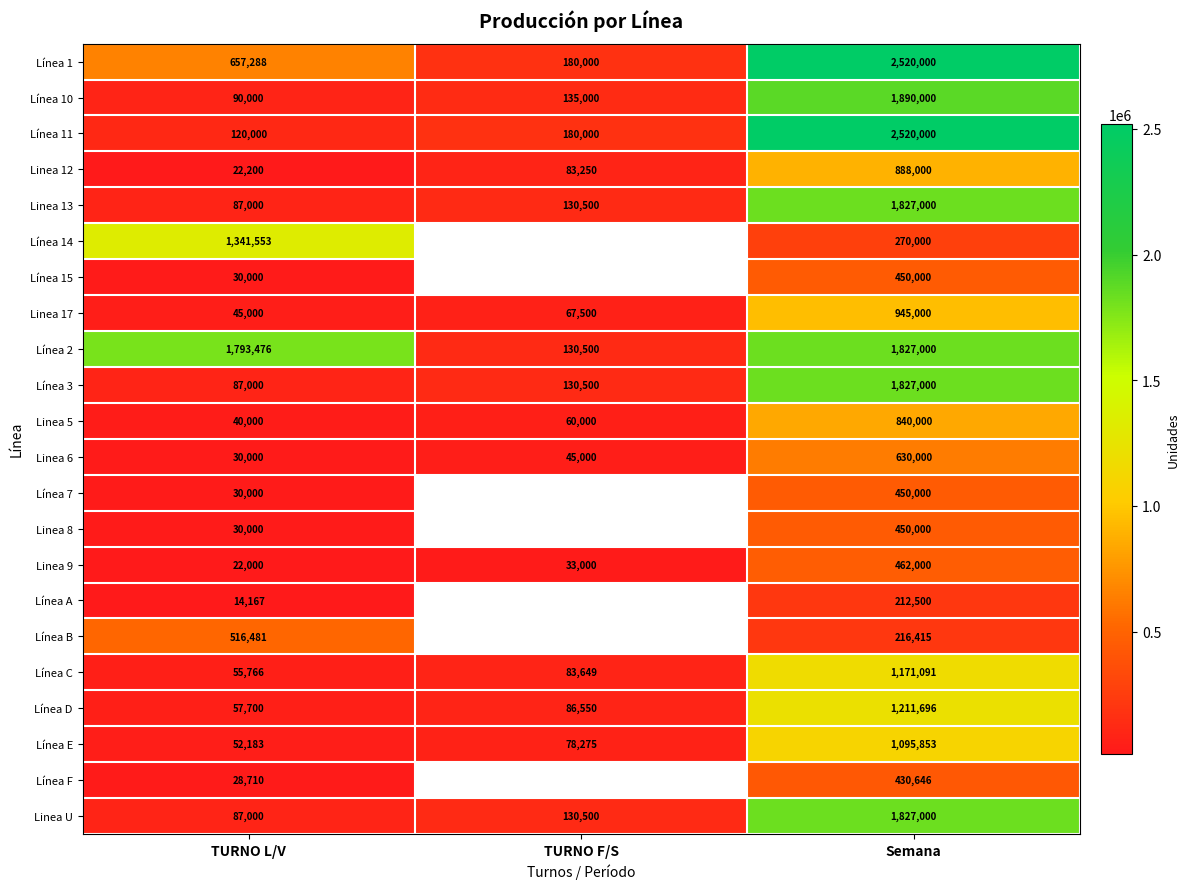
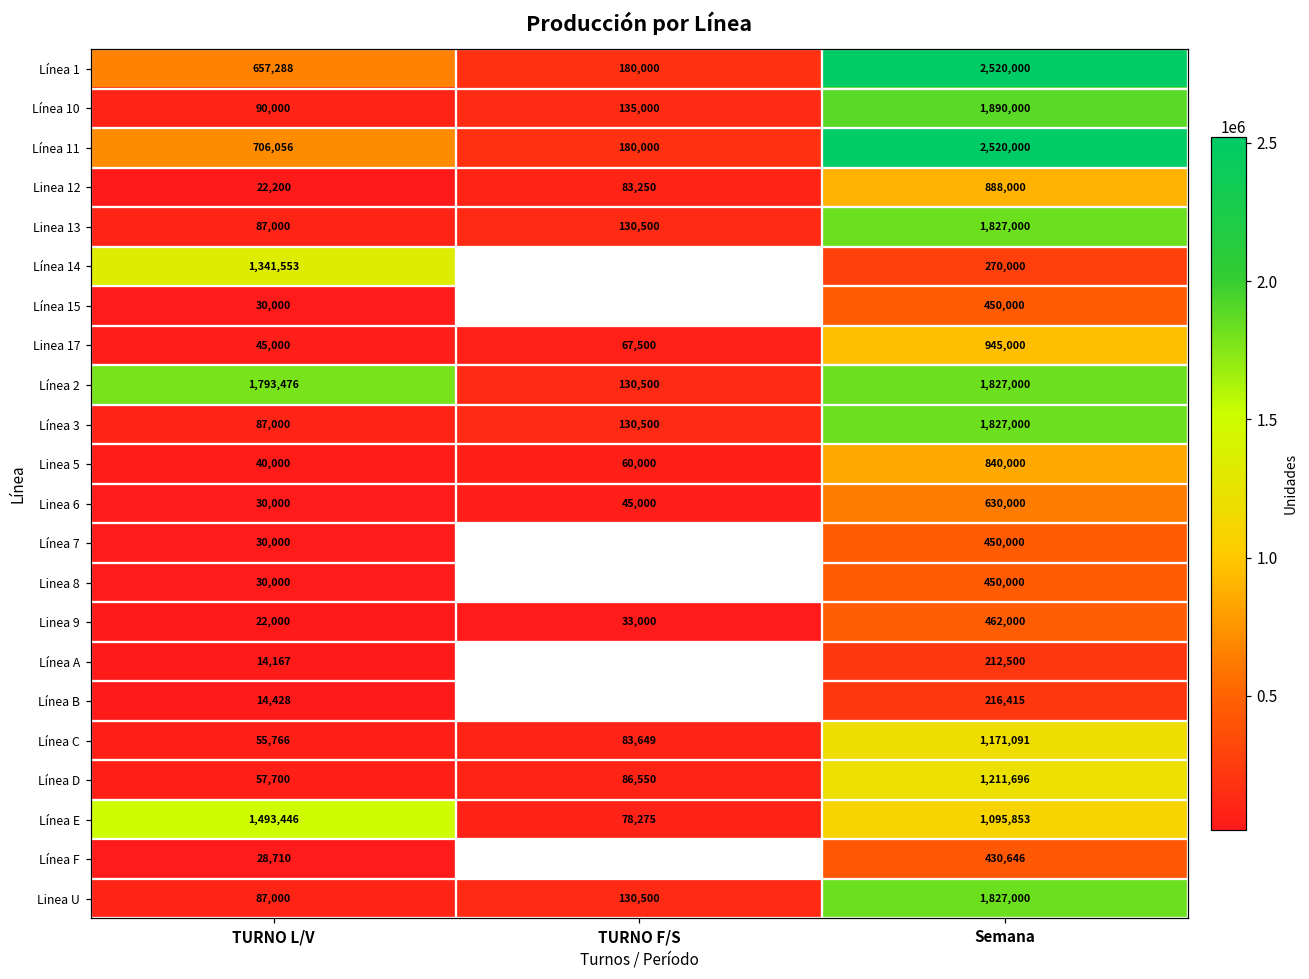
Línea 11, TURNO L/V: 120,000 -> 706,056
Línea B, TURNO L/V: 516,481 -> 14,428
Línea E, TURNO L/V: 52,183 -> 1,493,446
